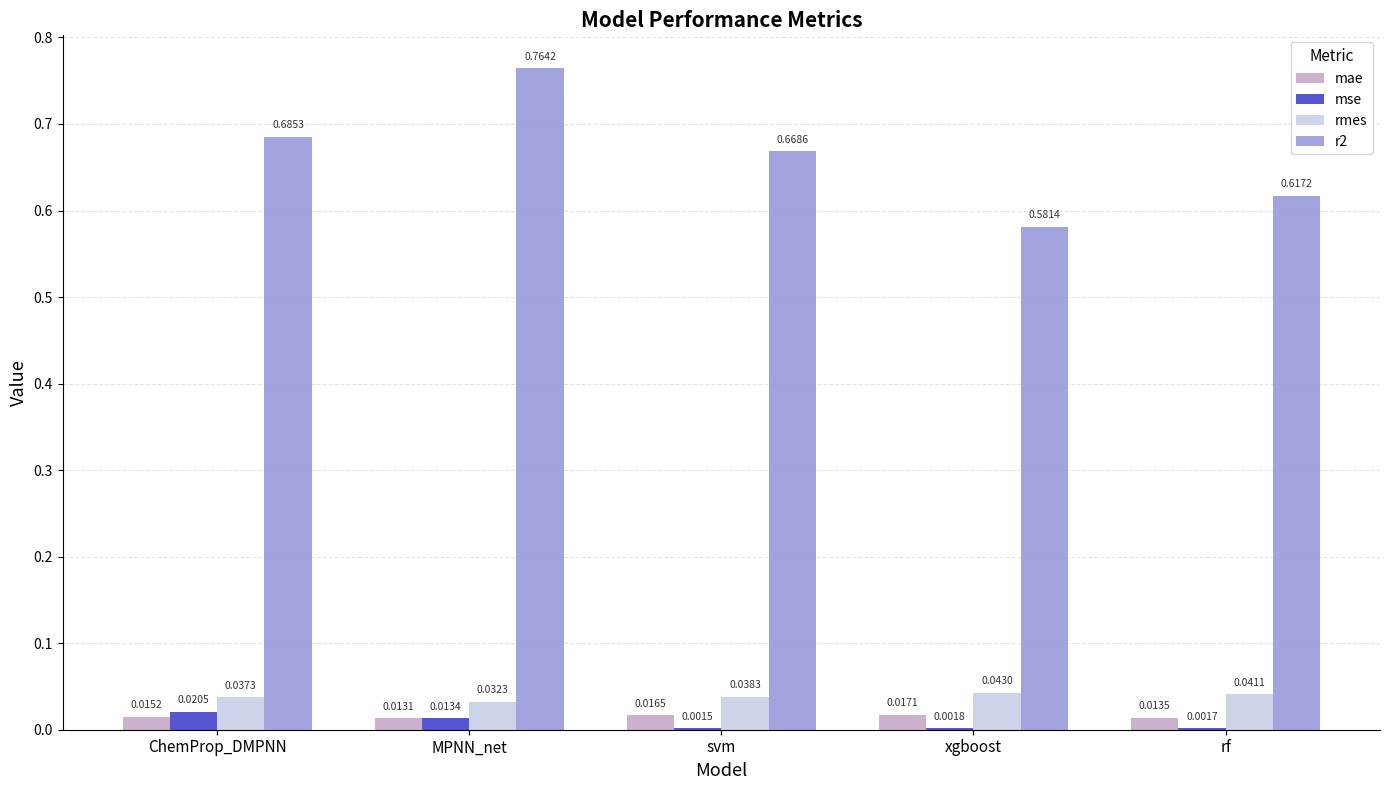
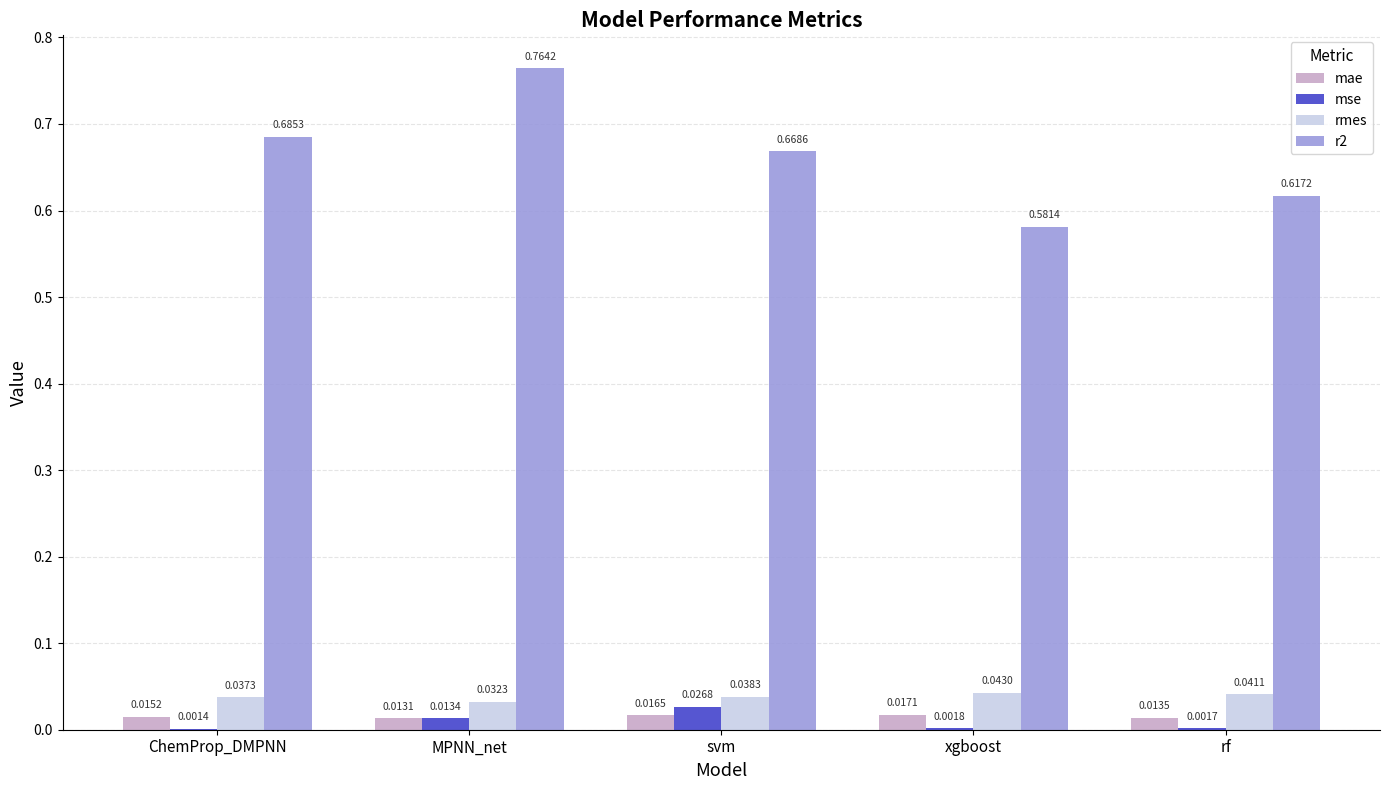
mse, ChemProp_DMPNN: 0.0205 -> 0.0014
mse, svm: 0.0015 -> 0.0268
